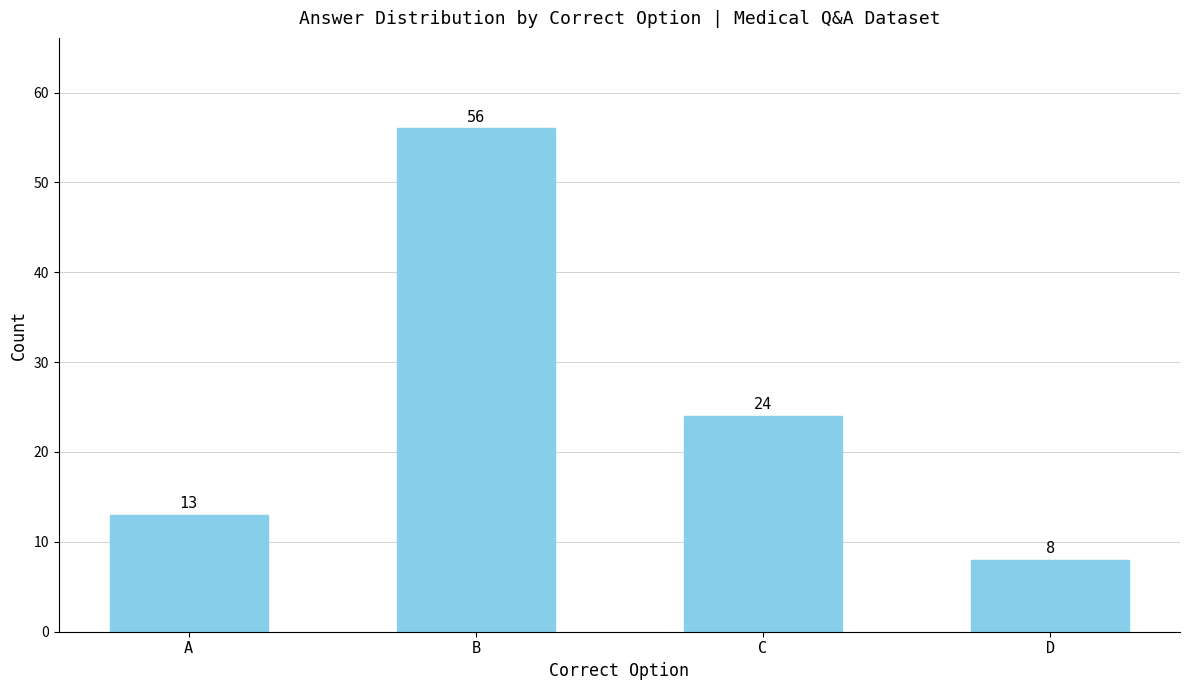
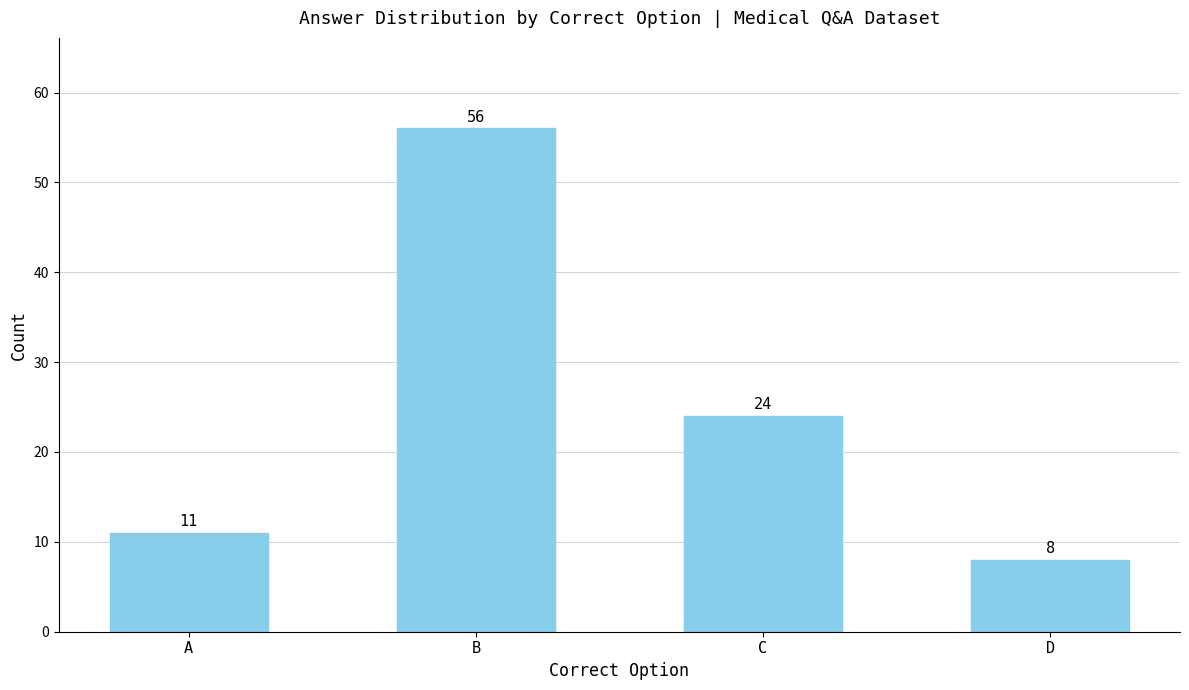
A: 13 -> 11
